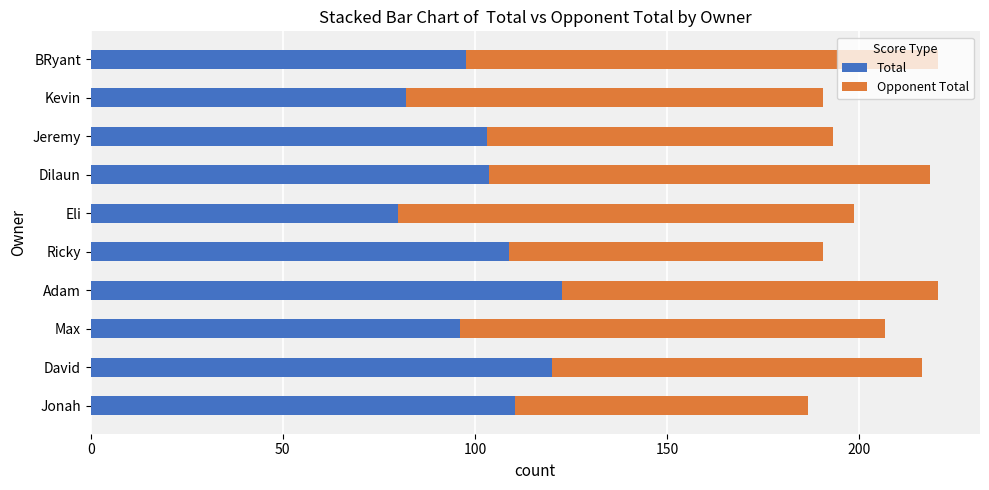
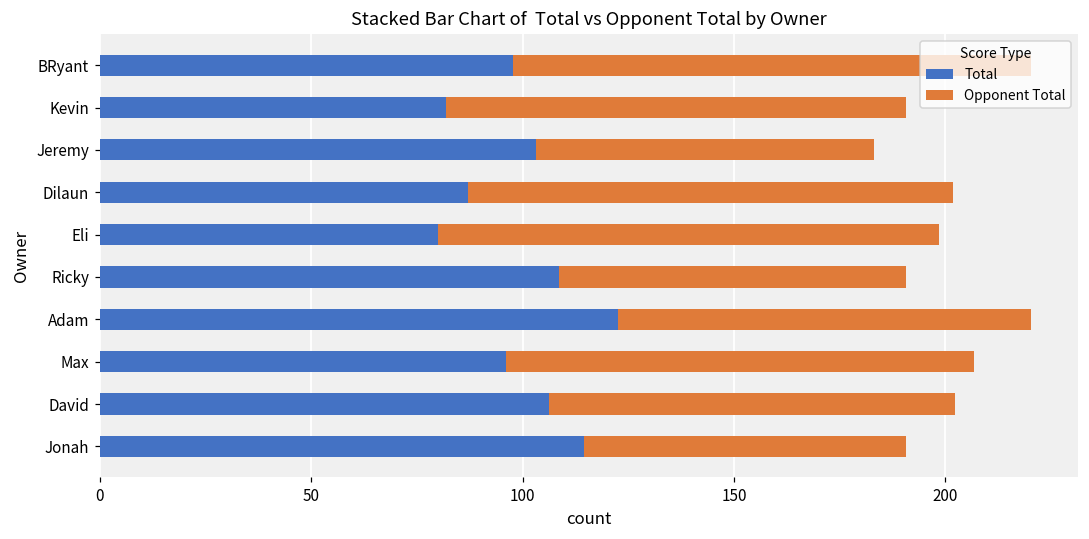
Opponent Total, Jeremy: 90 -> 80
Total, Dilaun: 104 -> 87
Total, David: 120 -> 106
Total, Jonah: 110 -> 115
